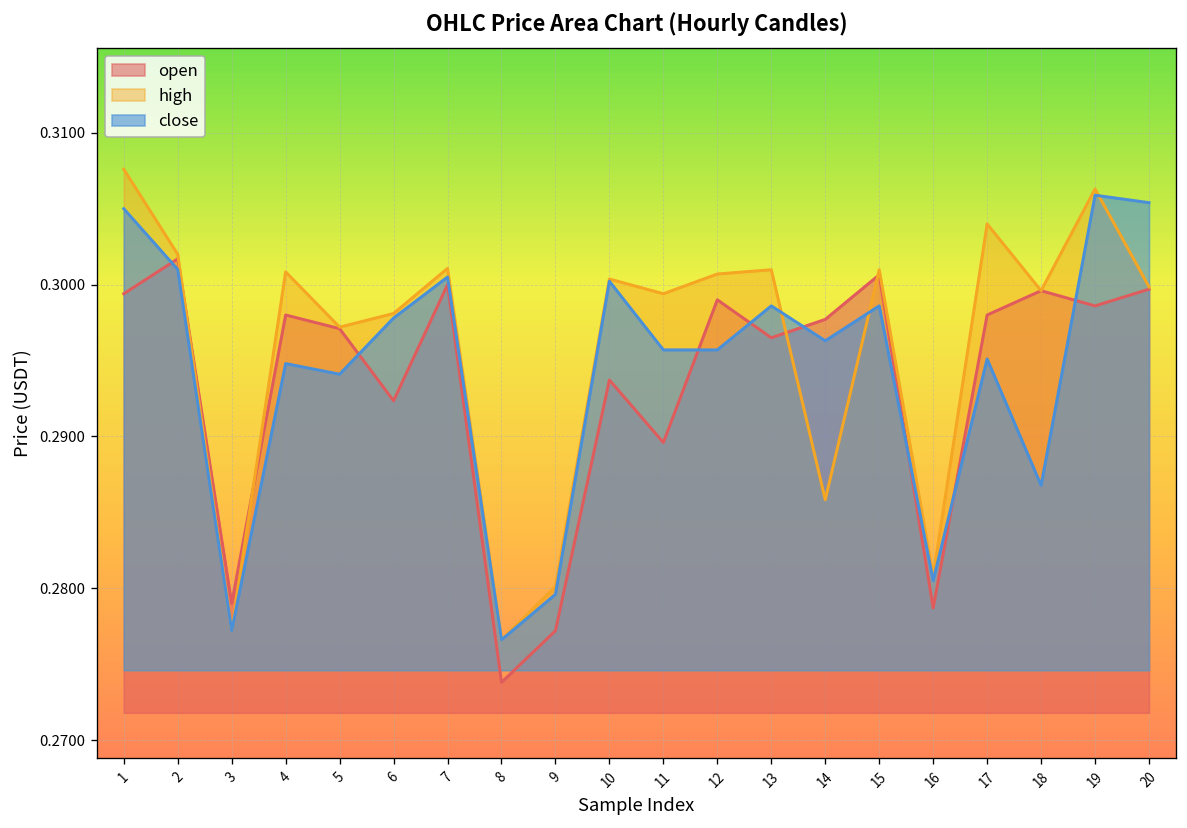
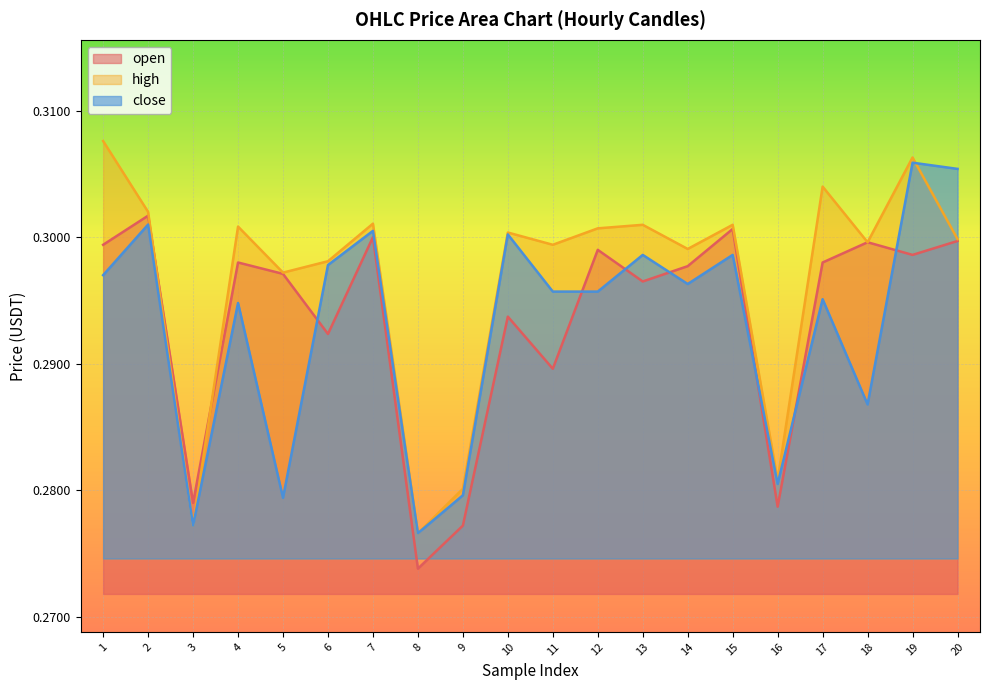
close, 1: 0.305 -> 0.297
close, 5: 0.2941 -> 0.2794
high, 14: 0.2858 -> 0.2991
